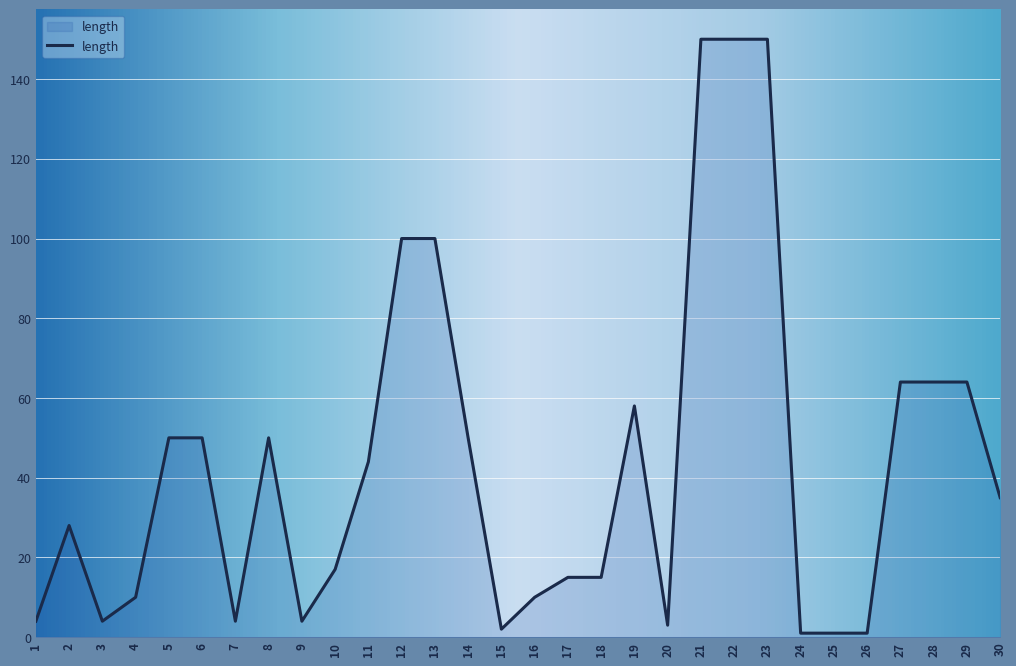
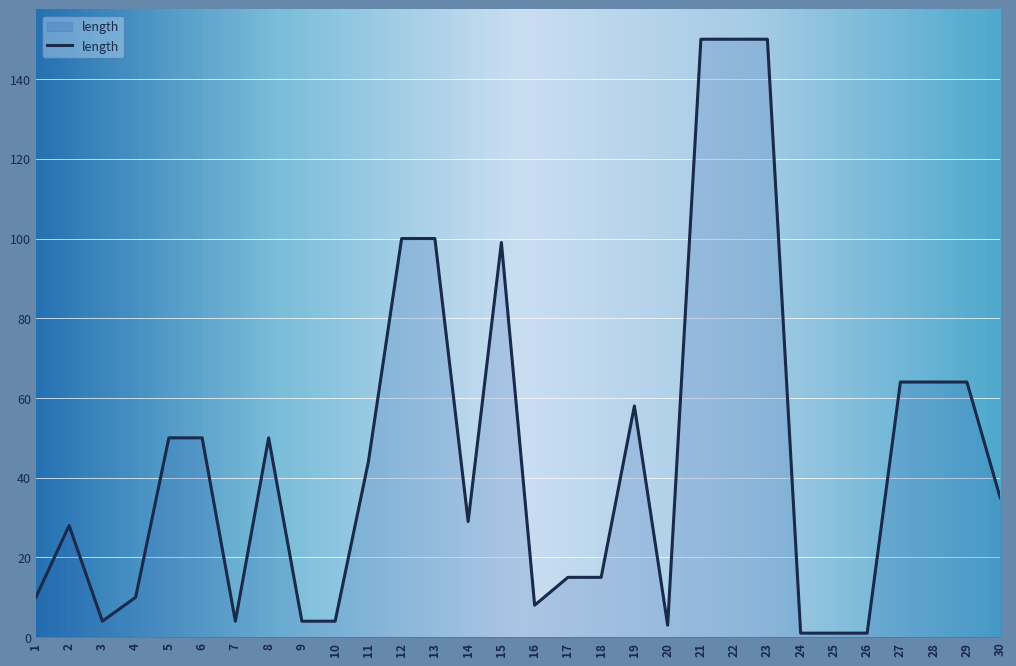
1: 4 -> 10
10: 17 -> 4
14: 50 -> 29
15: 2 -> 99
16: 10 -> 8
